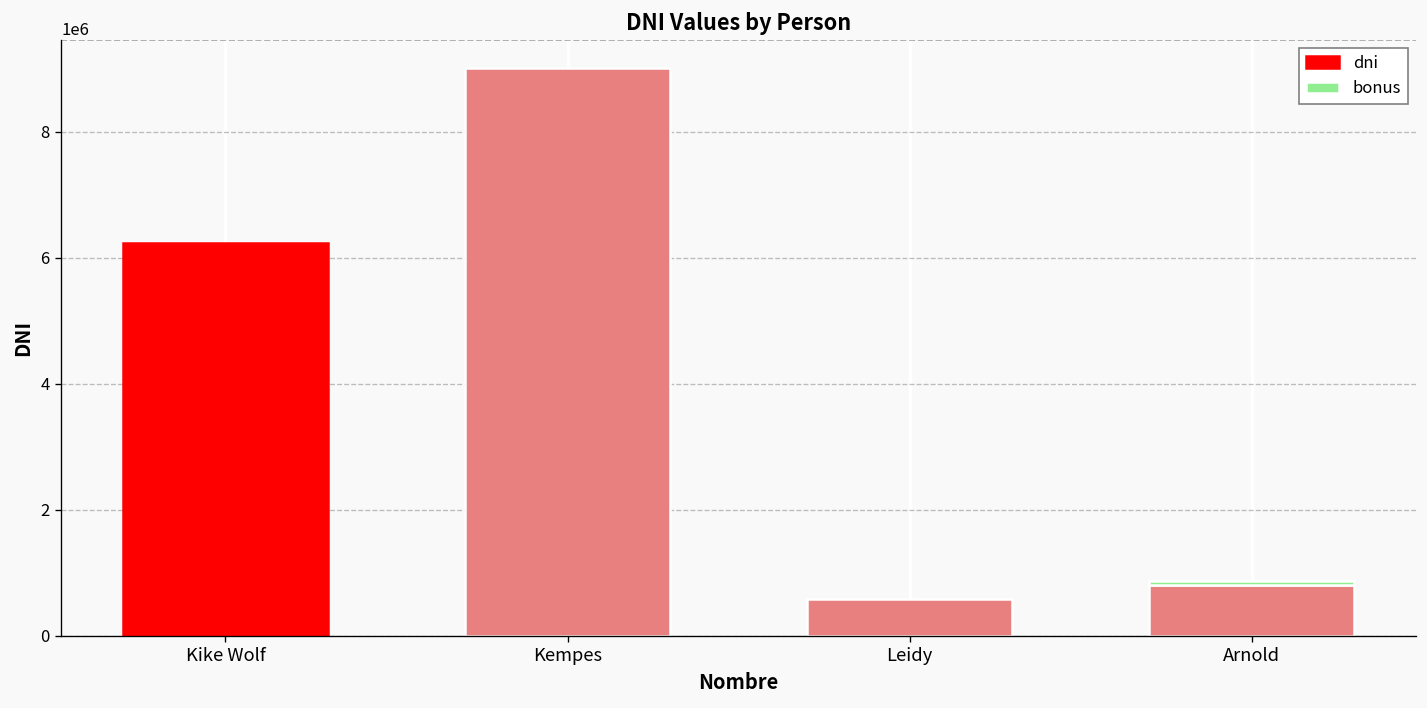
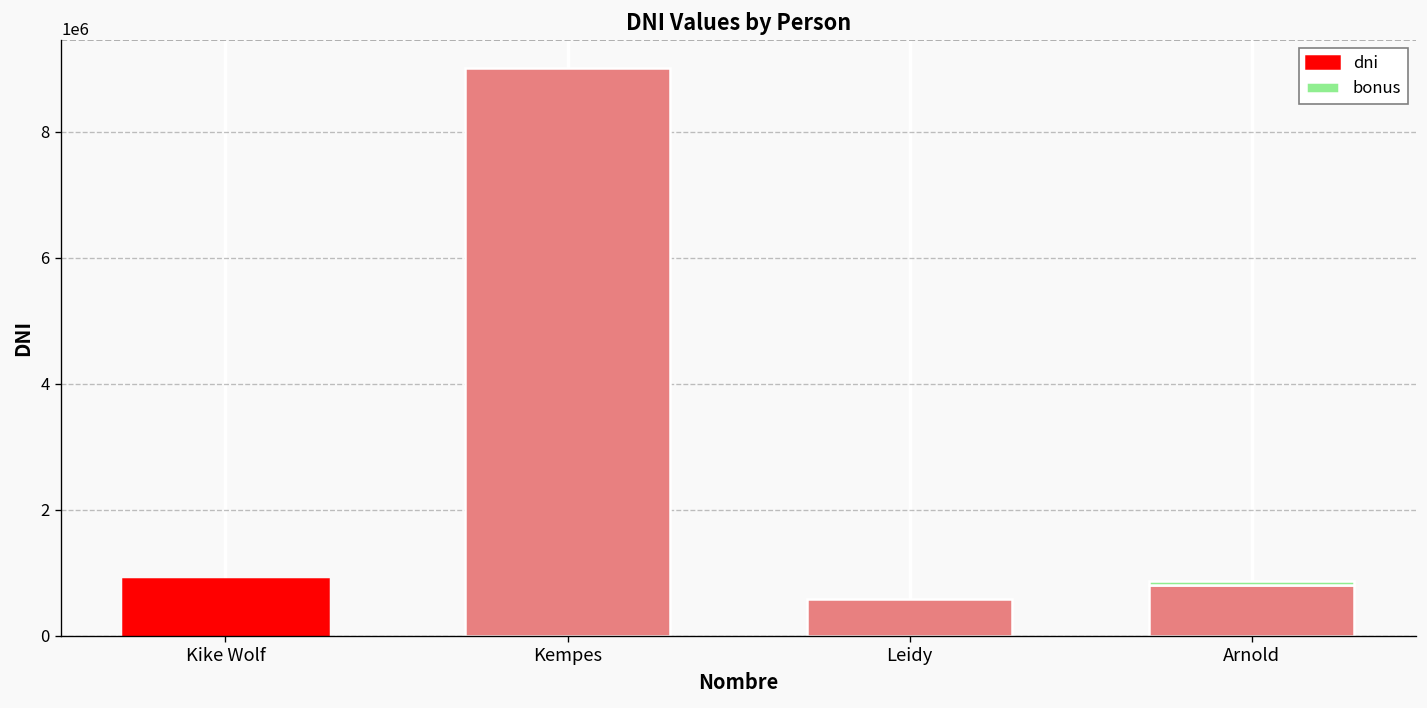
dni, Kike Wolf: 6200000 -> 900000
